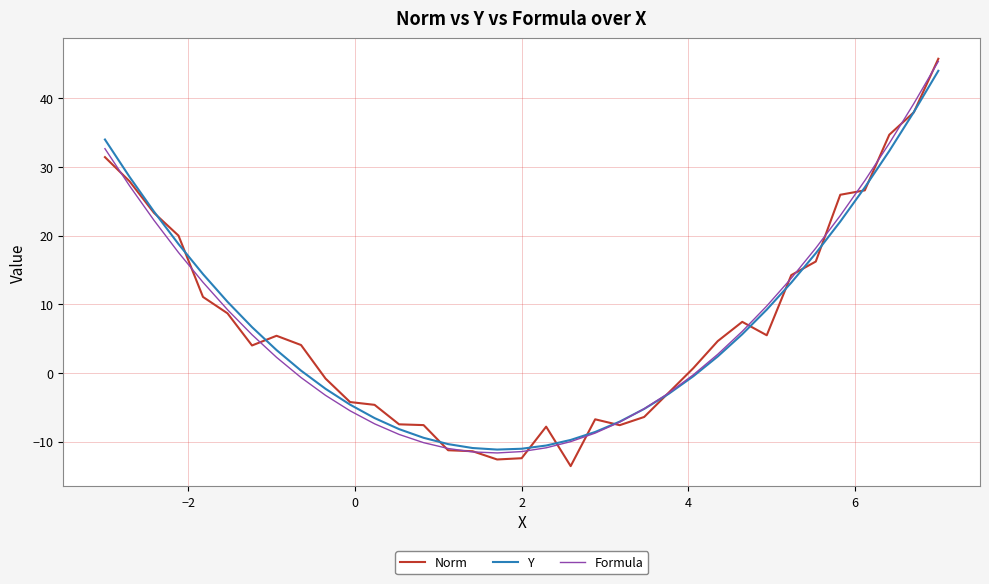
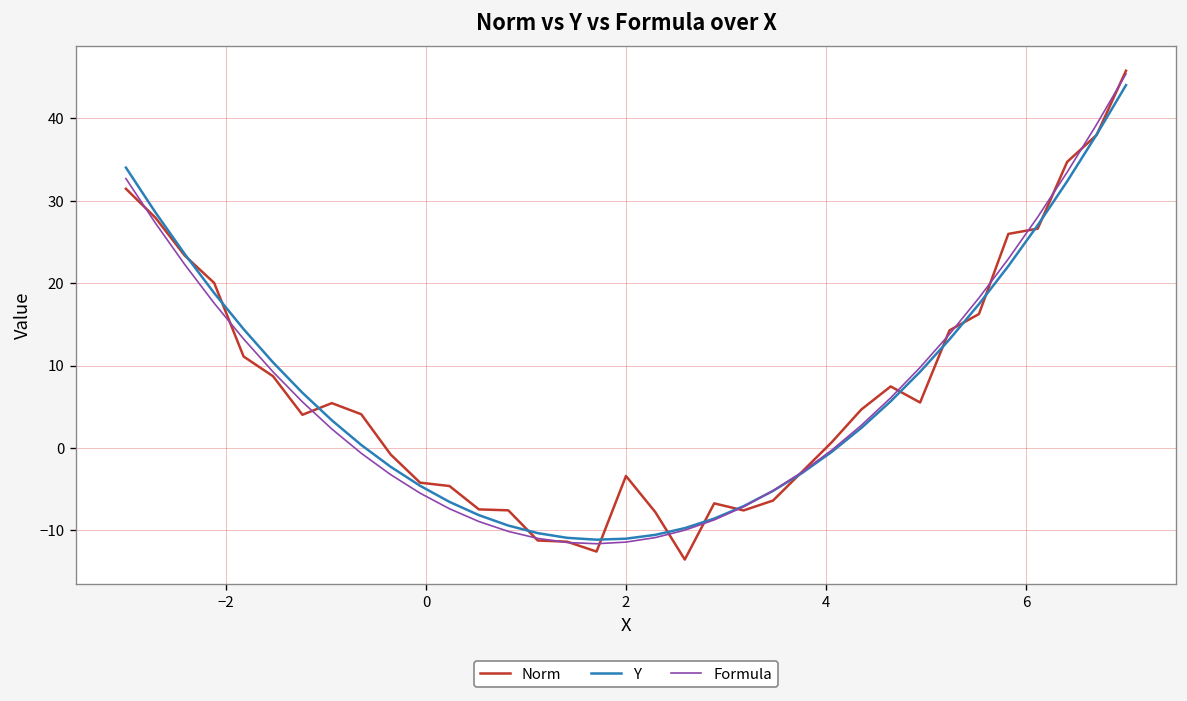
Norm, 2: -12 -> -3
